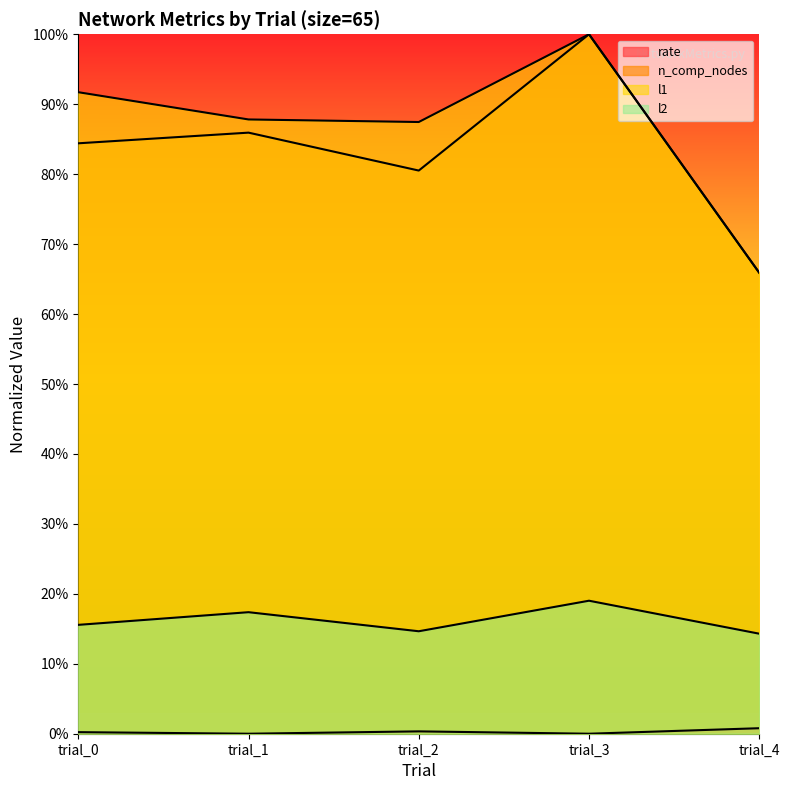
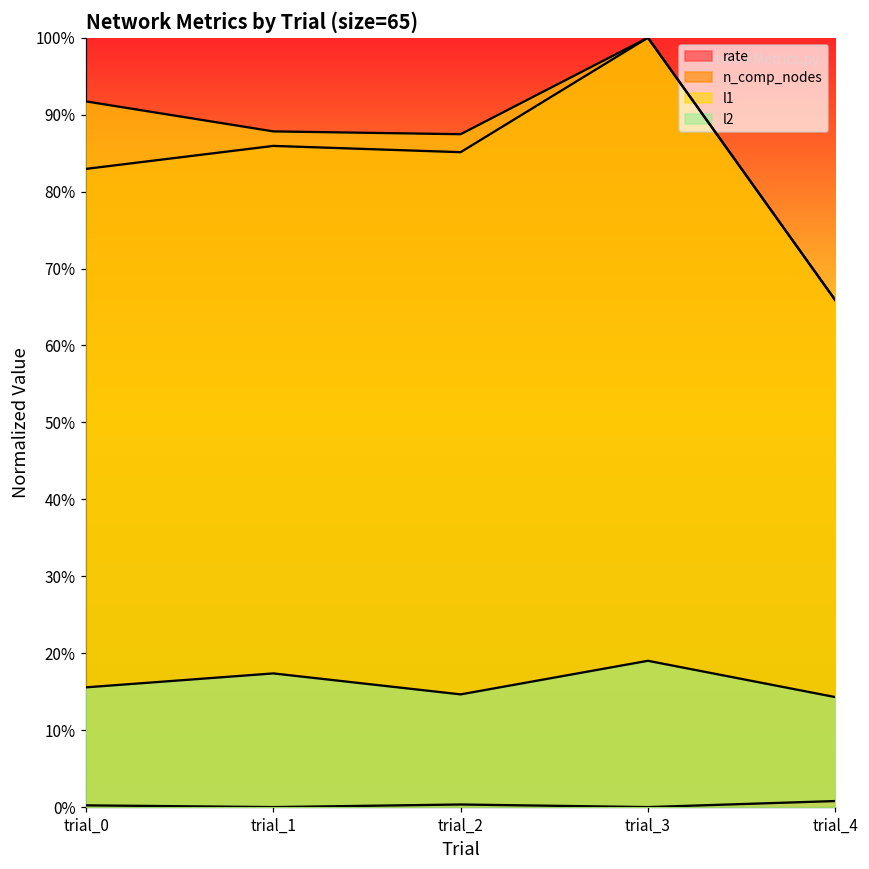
n_comp_nodes, trial_0: 84% -> 83%
n_comp_nodes, trial_2: 81% -> 85%
